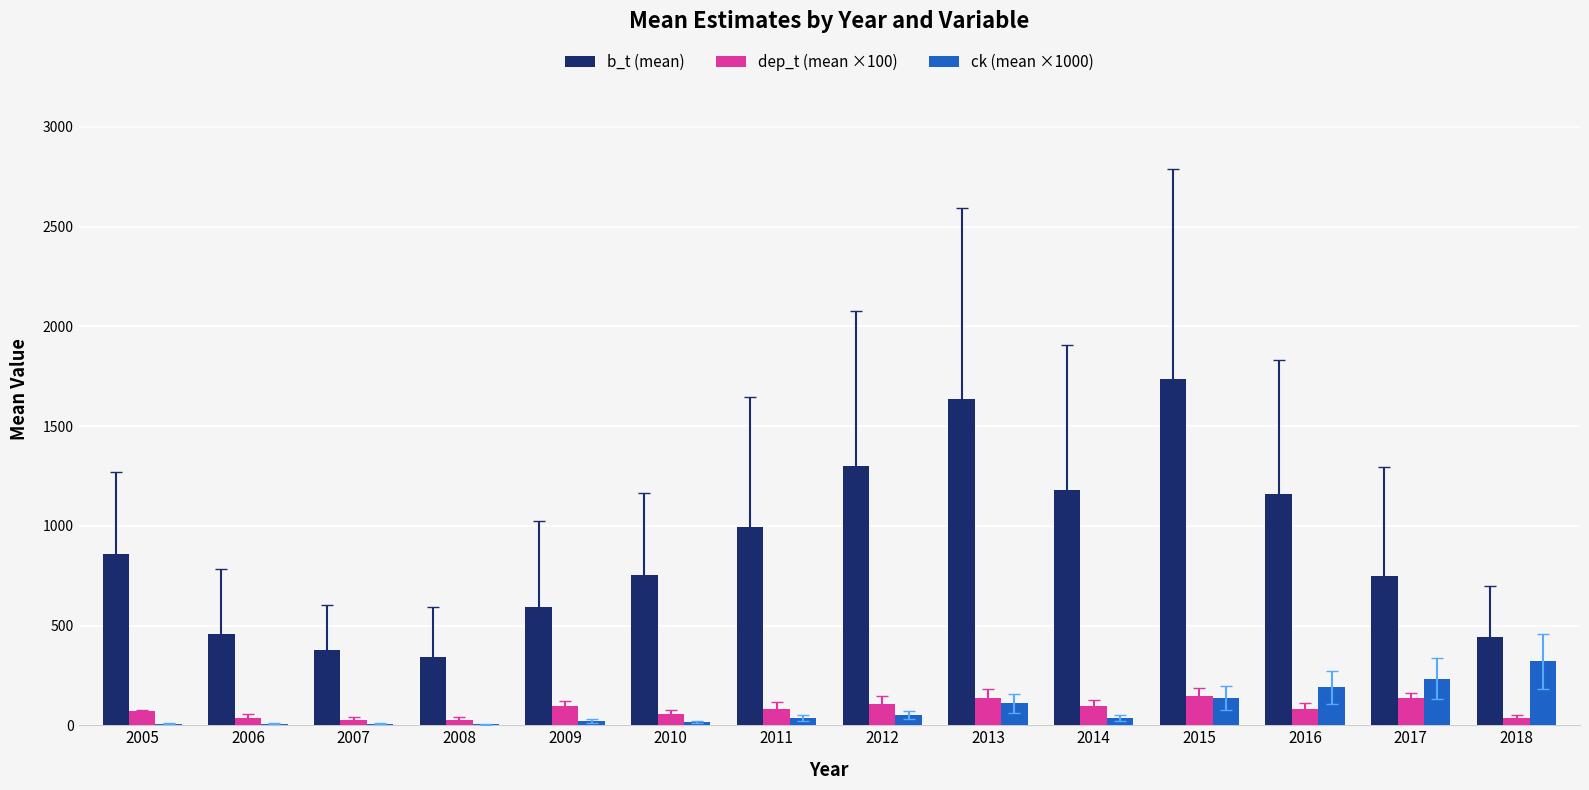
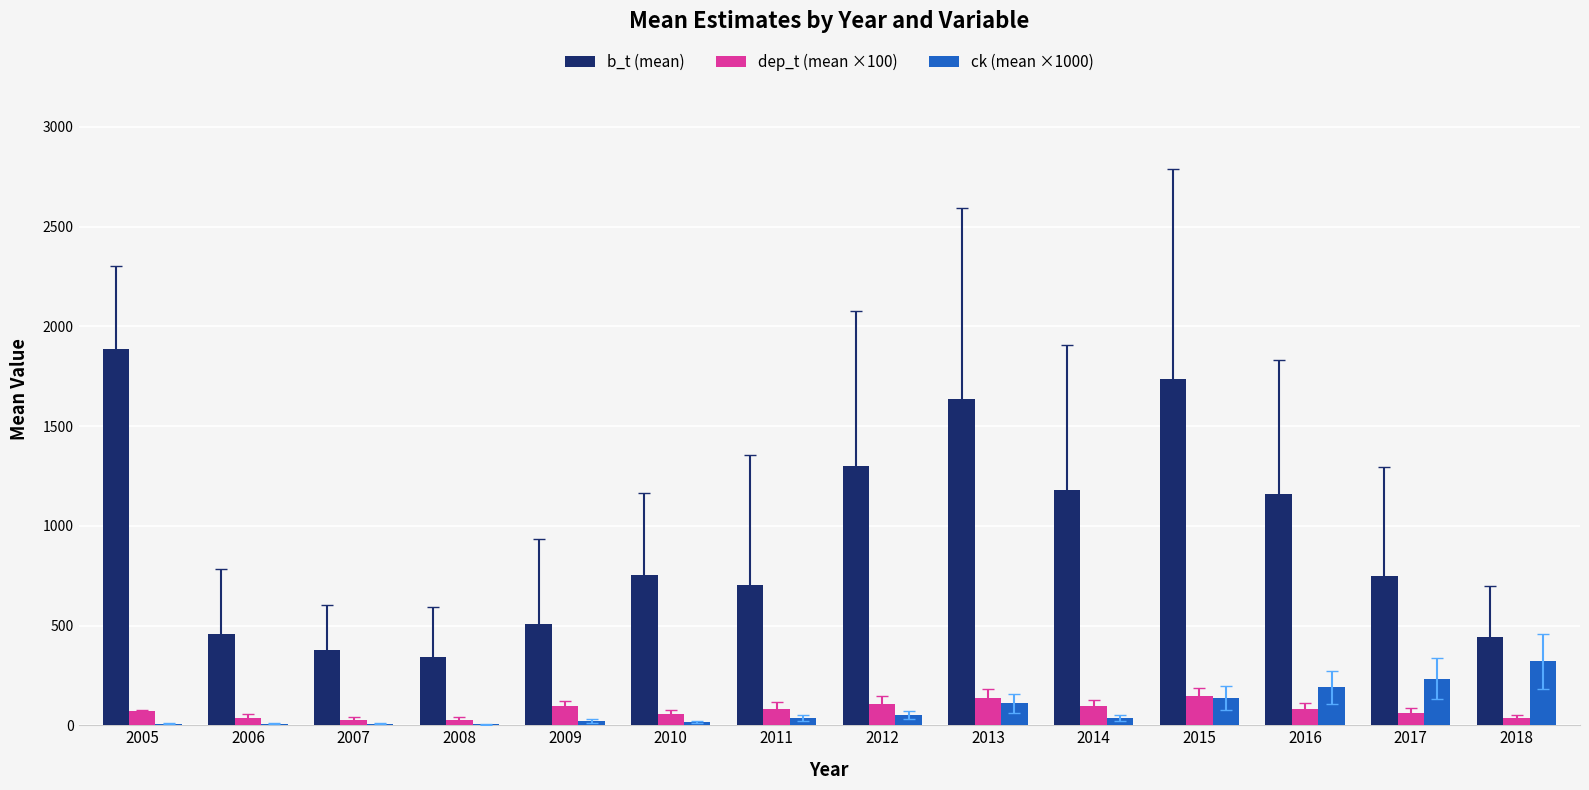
b_t (mean), 2005: 860 -> 1890
b_t (mean), 2009: 600 -> 510
b_t (mean), 2011: 1000 -> 700
dep_t (mean ×100), 2017: 140 -> 60
